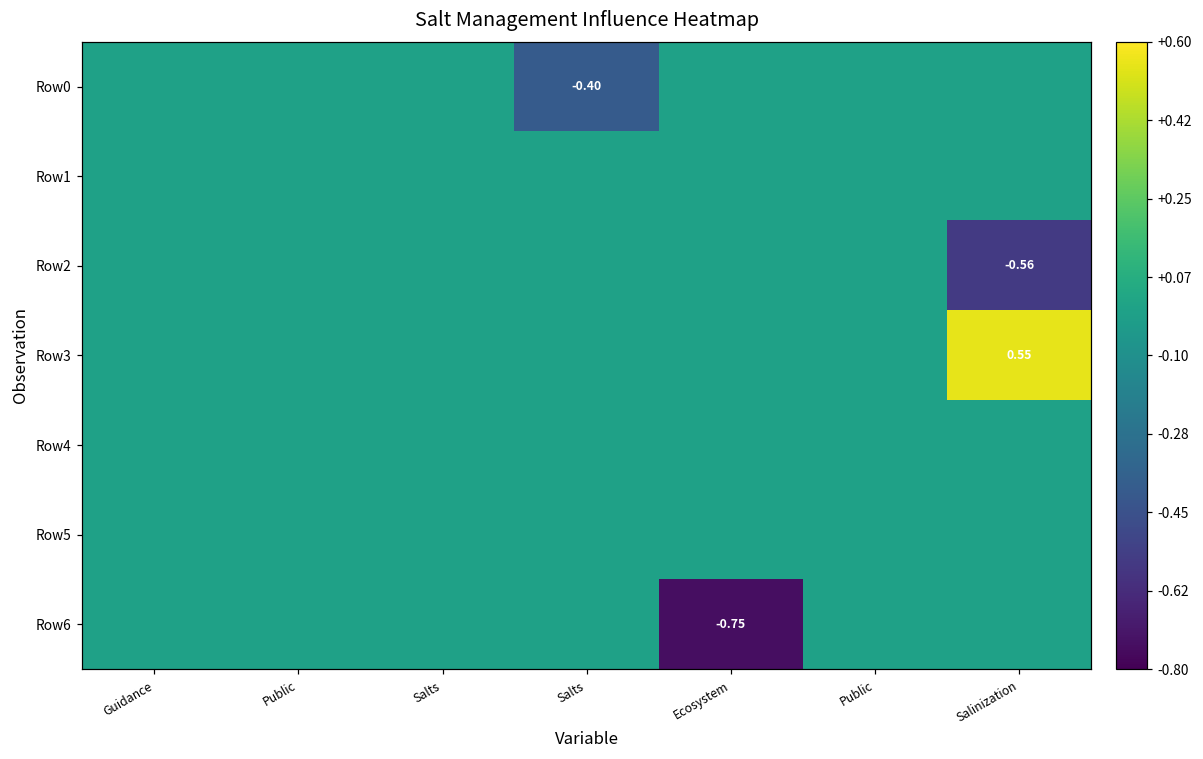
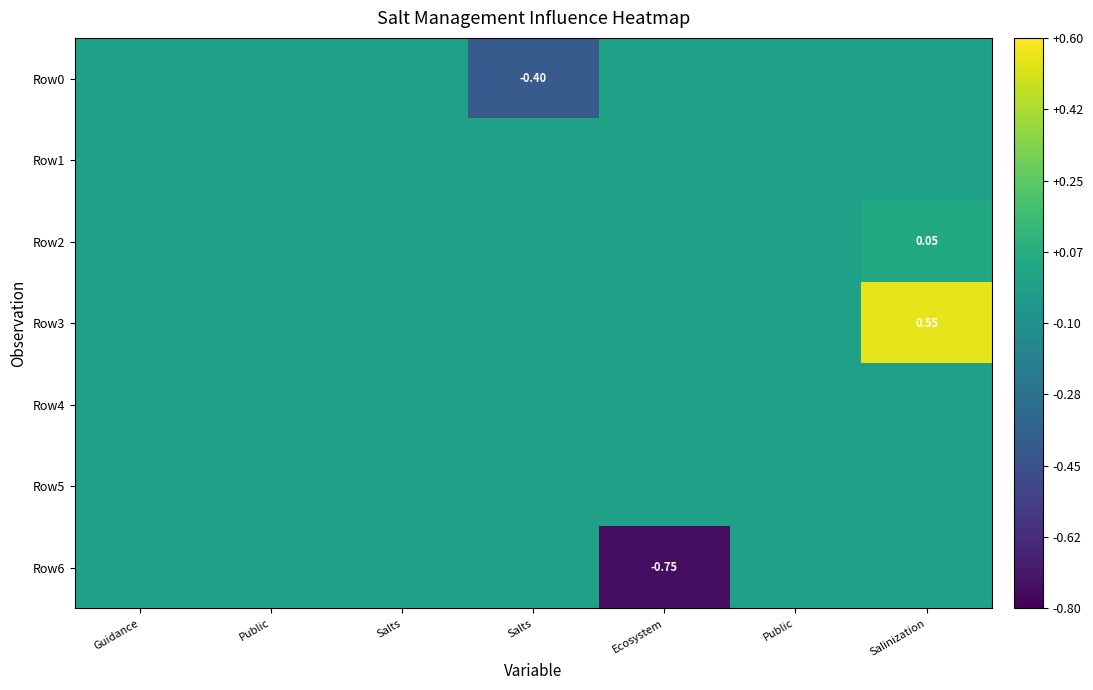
Row2, Salinization: -0.56 -> 0.05
